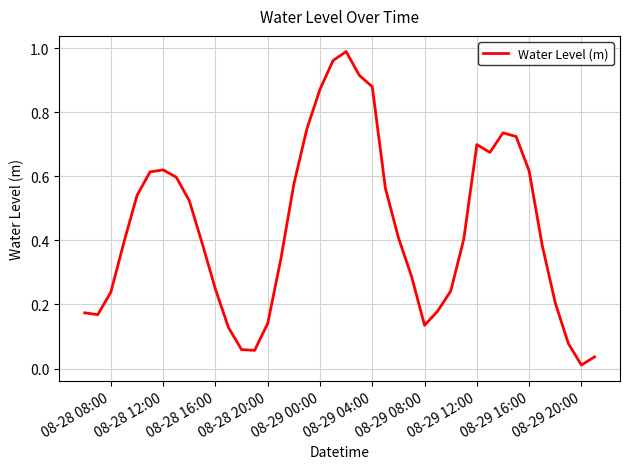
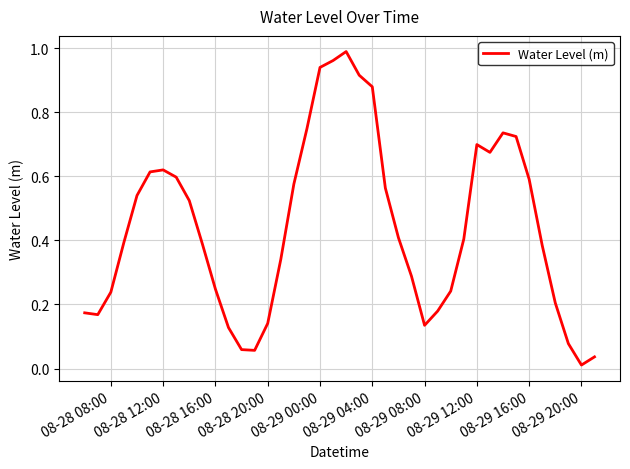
08-29 00:00: 0.87 -> 0.94
08-29 16:00: 0.62 -> 0.59
